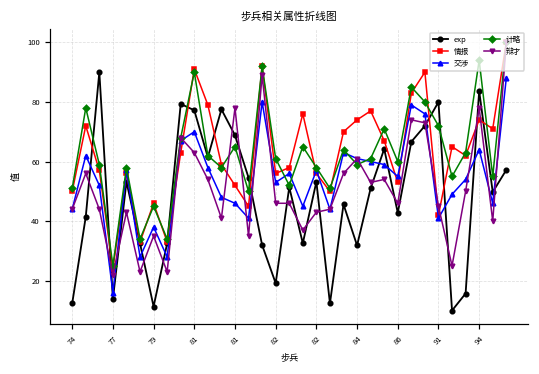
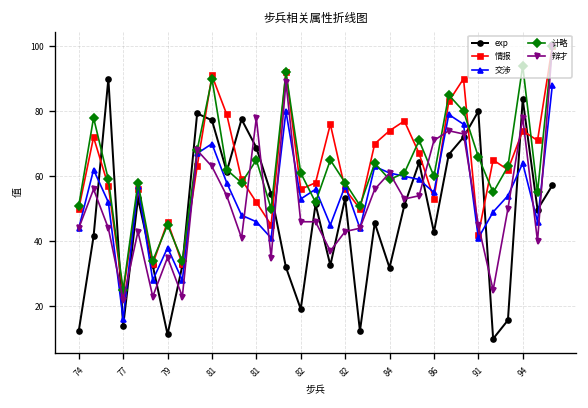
辩才, 86: 46 -> 71
计略, 91: 72 -> 66
